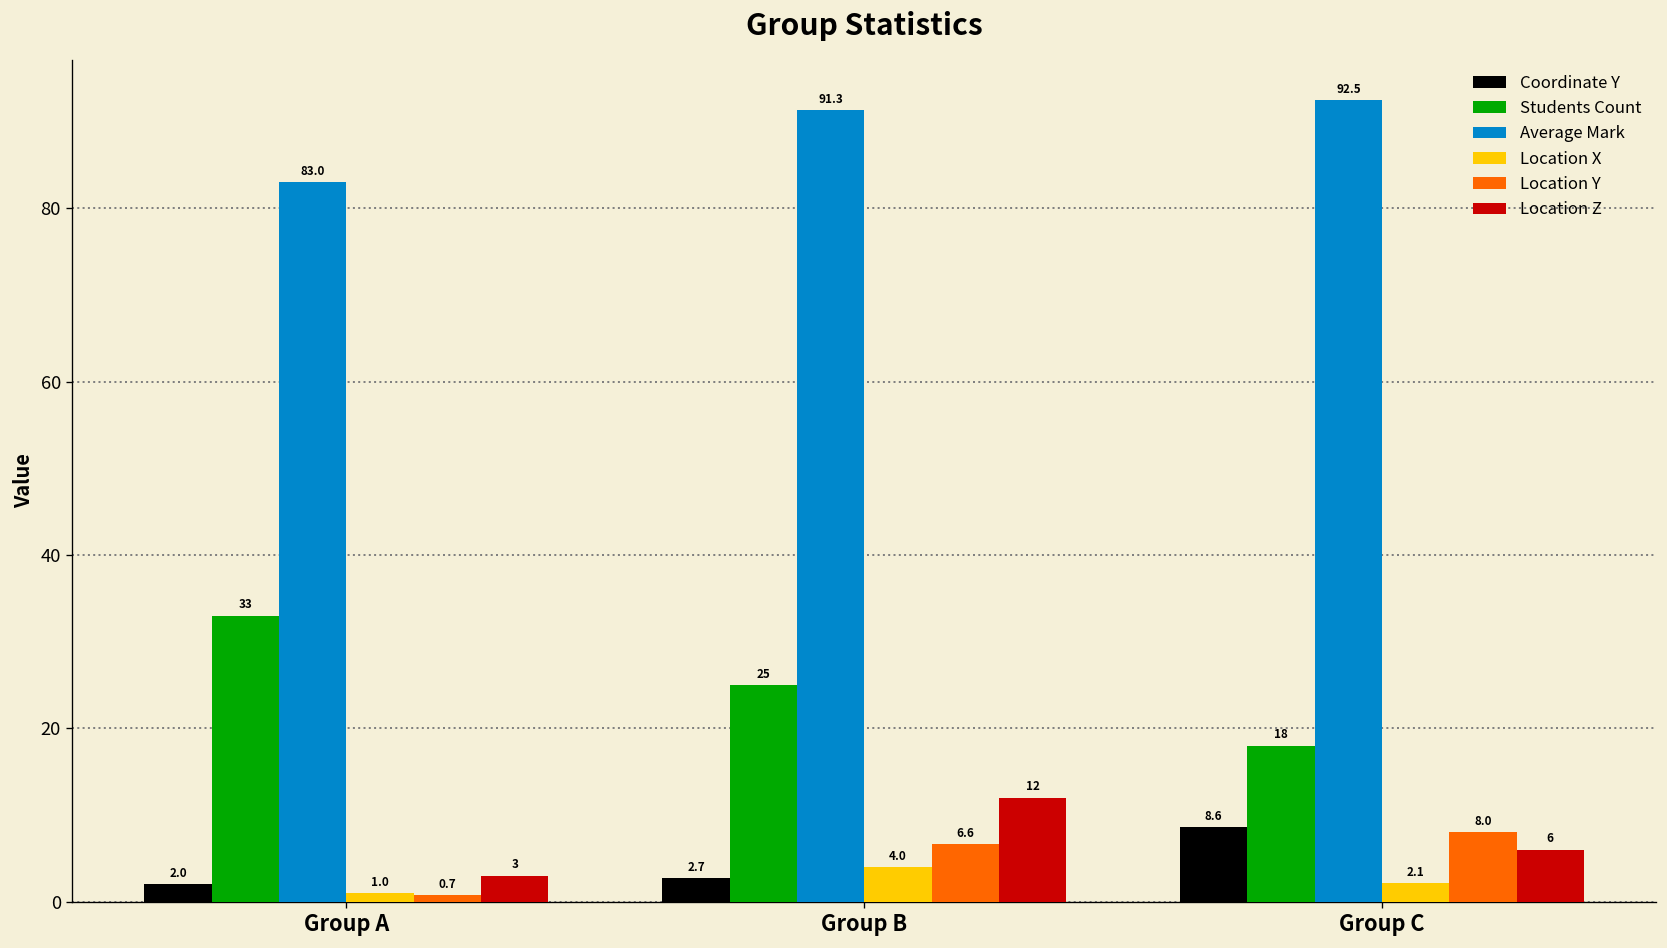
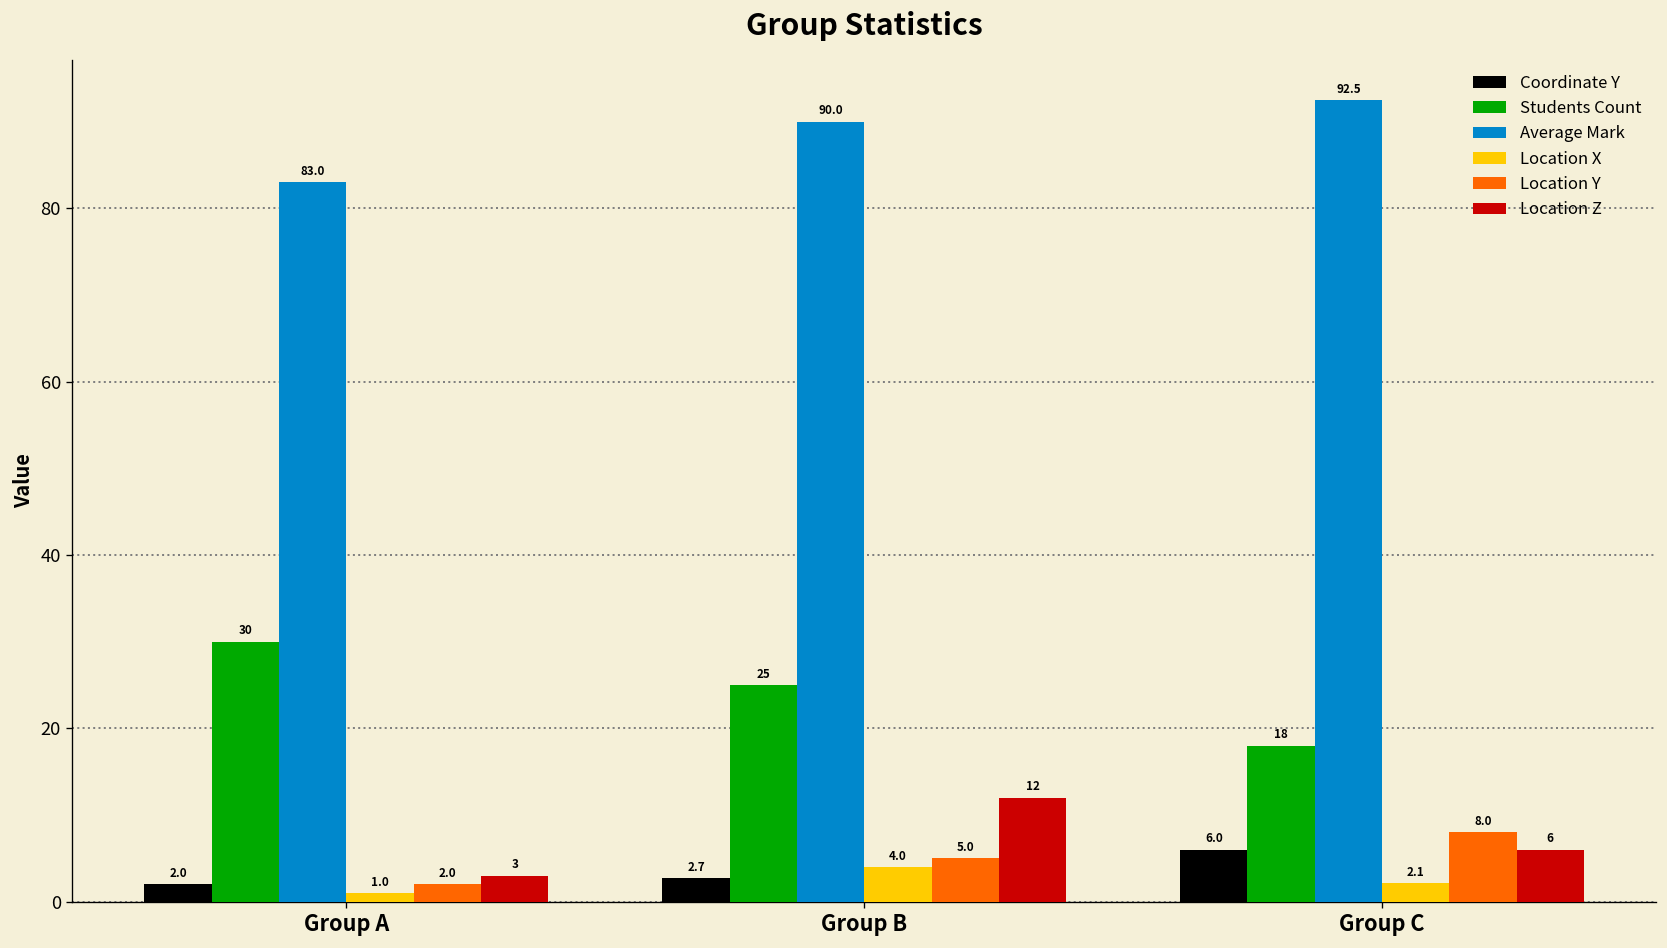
Students Count, Group A: 33 -> 30
Location Y, Group A: 0.7 -> 2.0
Average Mark, Group B: 91.3 -> 90.0
Location Y, Group B: 6.6 -> 5.0
Coordinate Y, Group C: 8.6 -> 6.0
